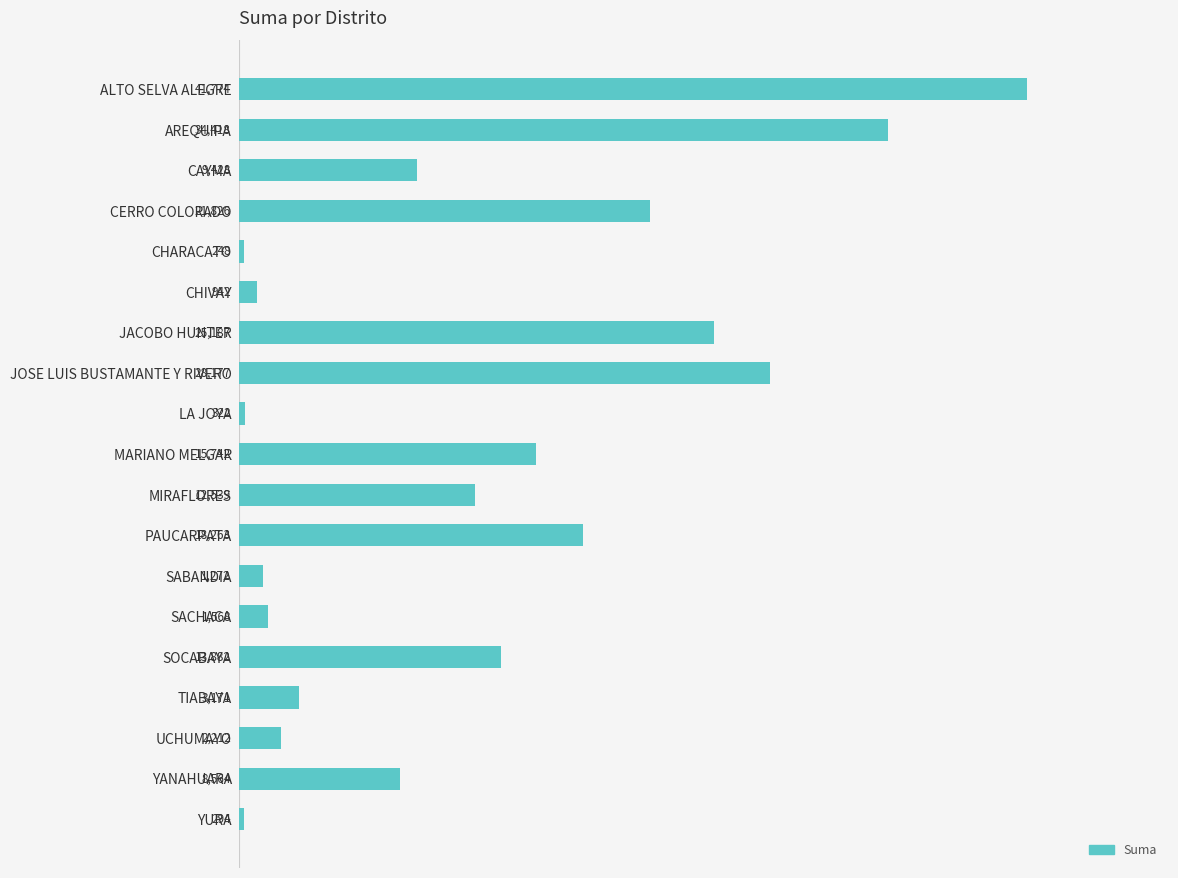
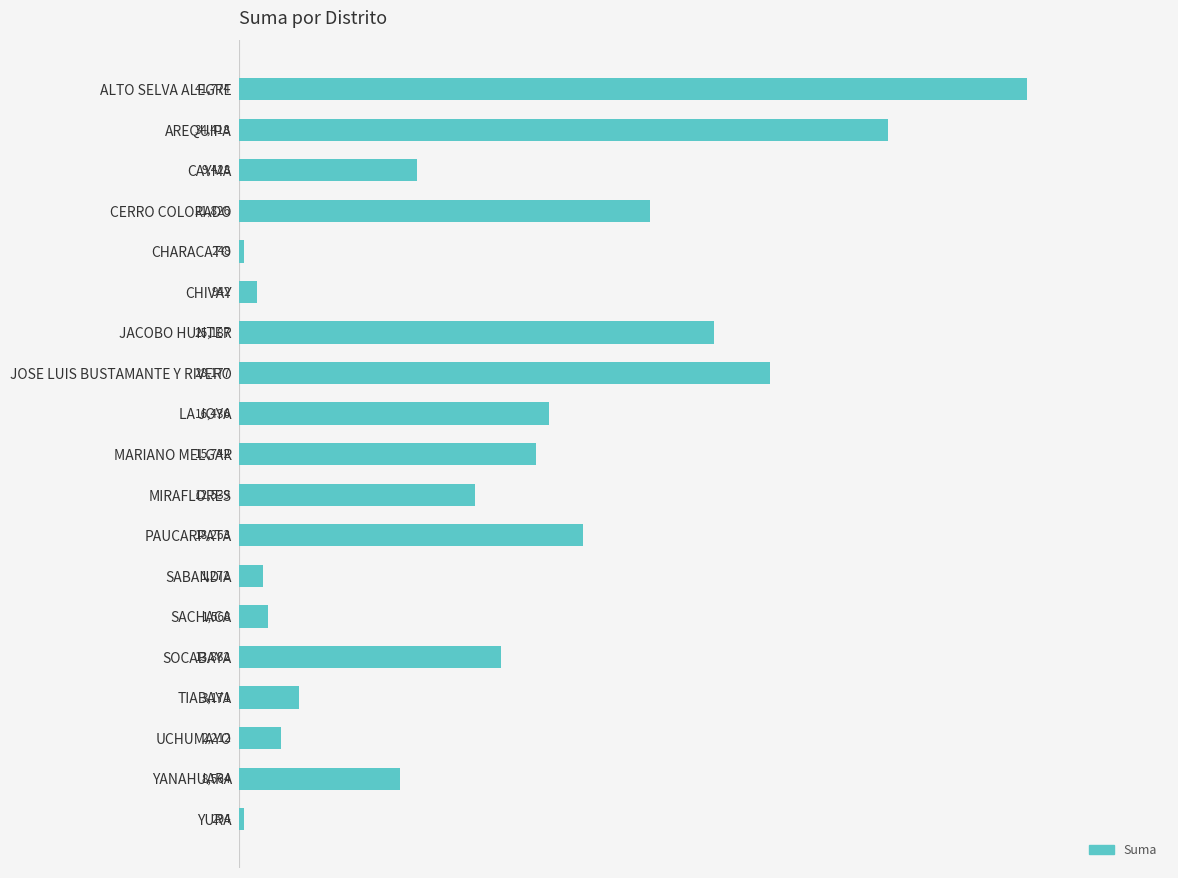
LA JOYA: 322 -> 16,436
